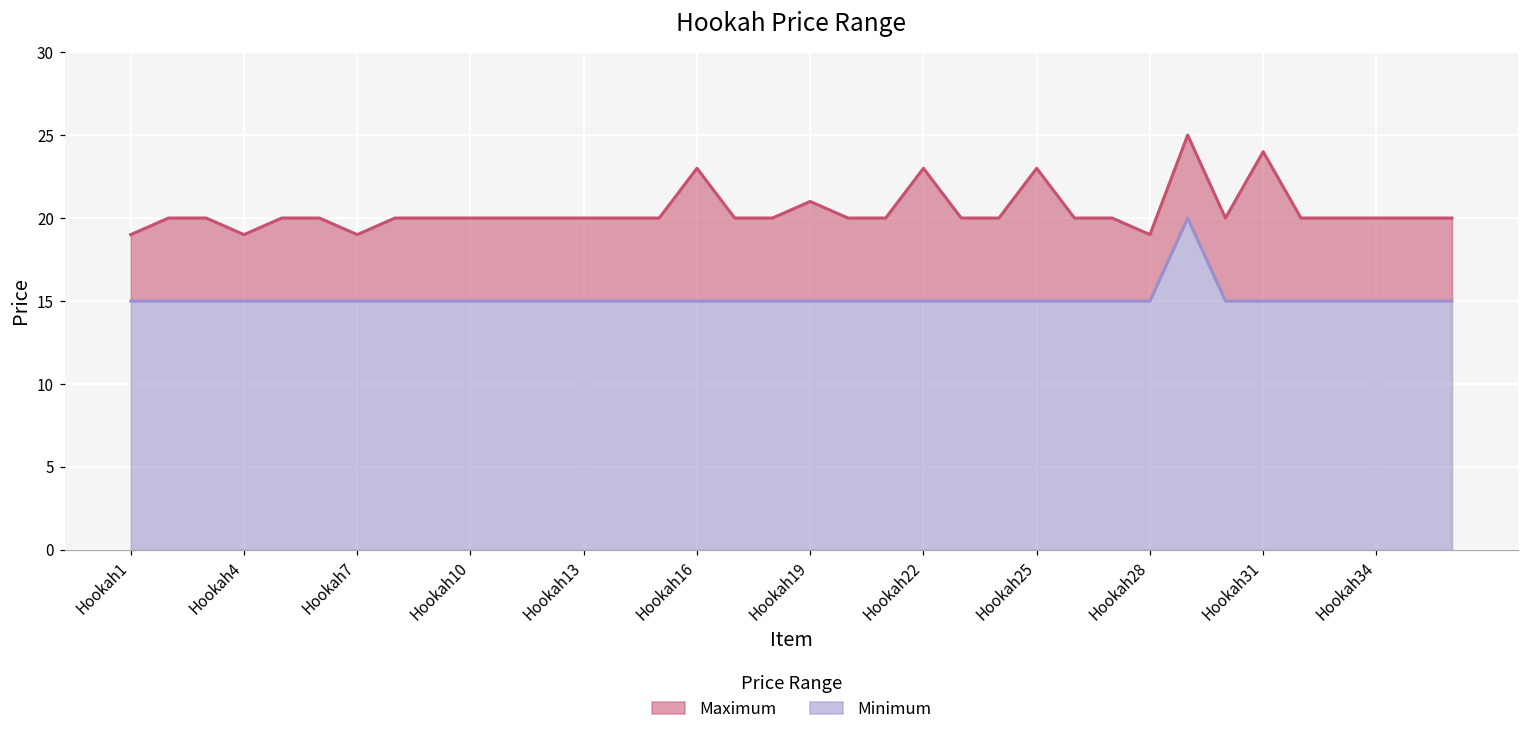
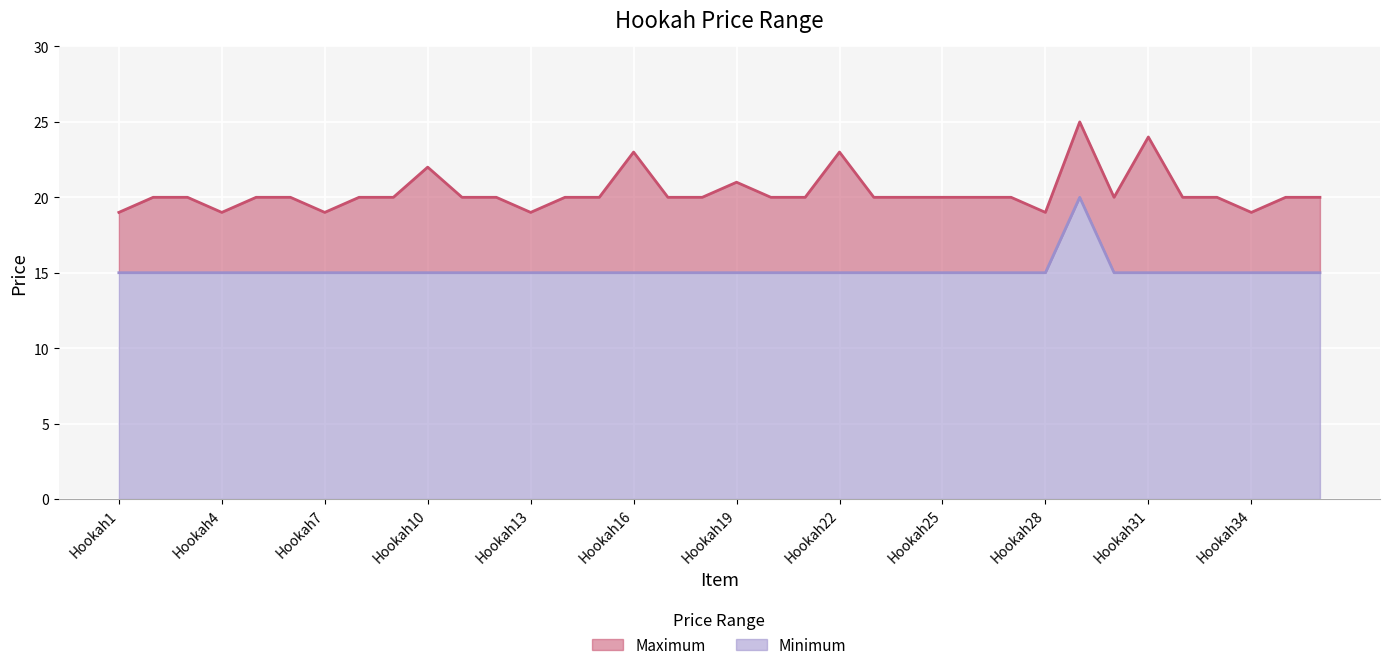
Maximum, Hookah10: 20 -> 22
Maximum, Hookah13: 20 -> 19
Maximum, Hookah25: 23 -> 20
Maximum, Hookah34: 20 -> 19
